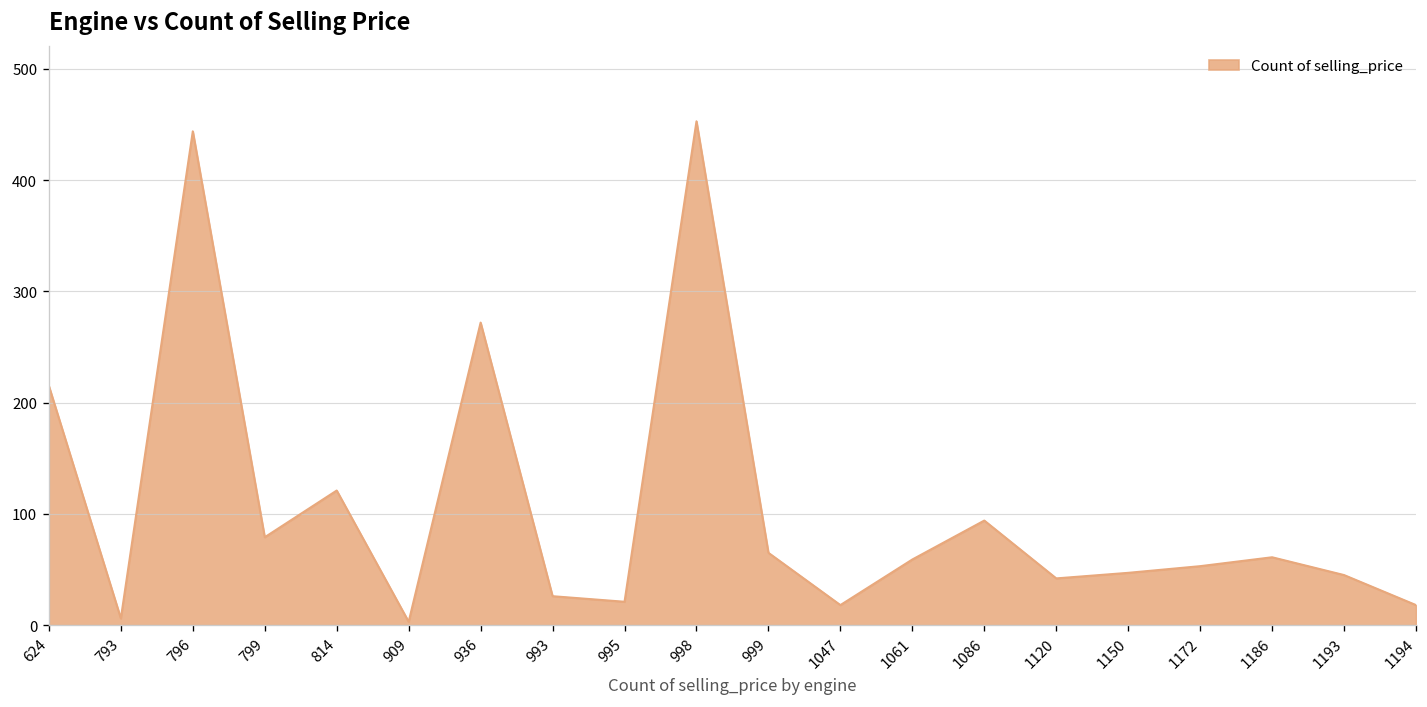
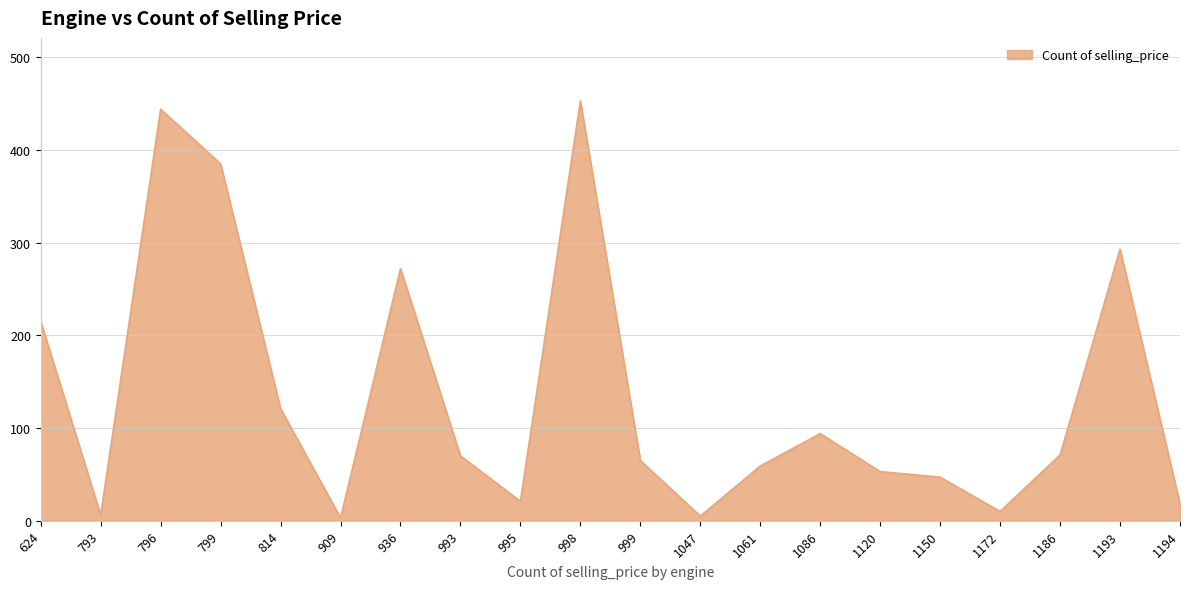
799: 80 -> 390
993: 30 -> 70
1047: 20 -> 10
1120: 40 -> 50
1172: 50 -> 10
1186: 60 -> 70
1193: 50 -> 290
